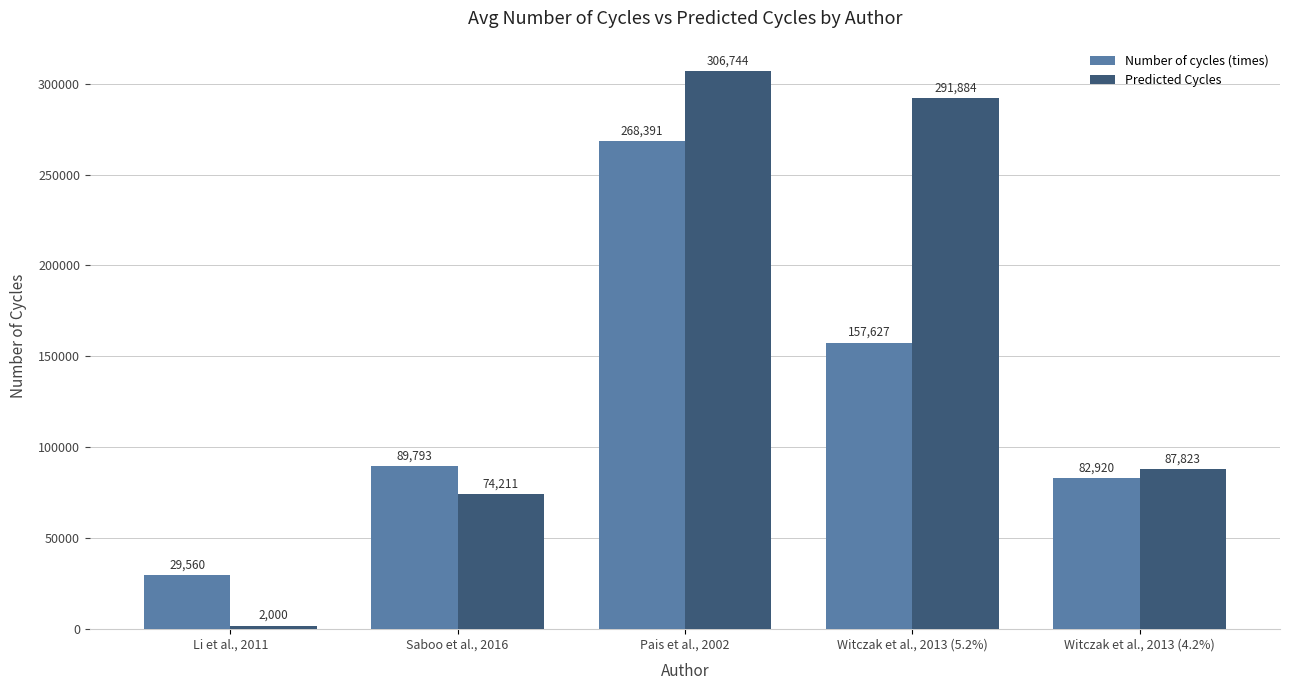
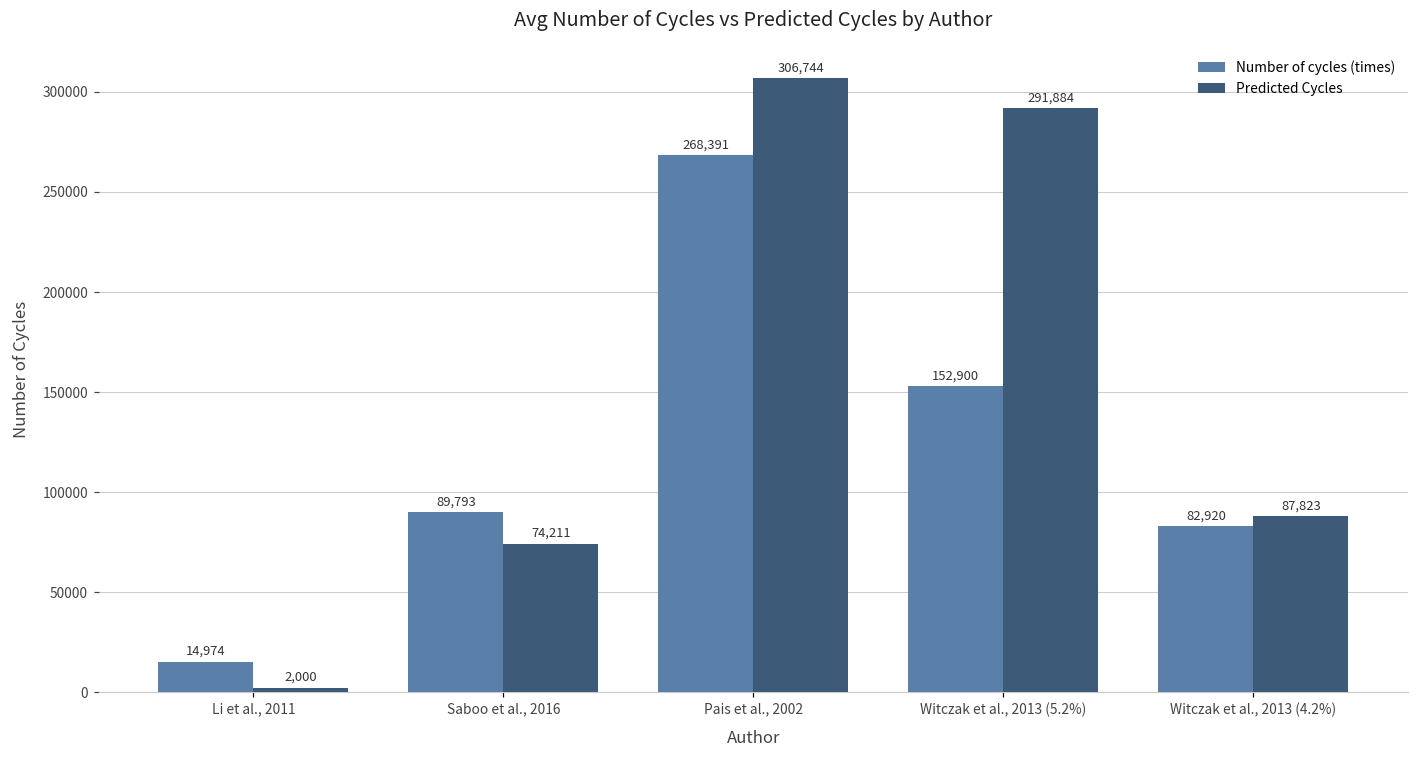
Number of cycles (times), Li et al., 2011: 29,560 -> 14,974
Number of cycles (times), Witczak et al., 2013 (5.2%): 157,627 -> 152,900
